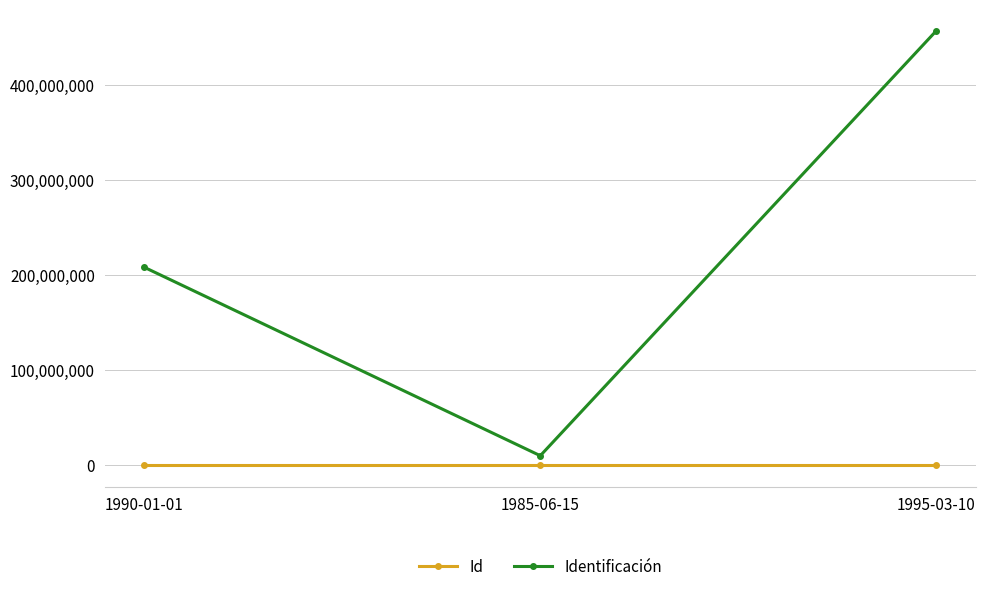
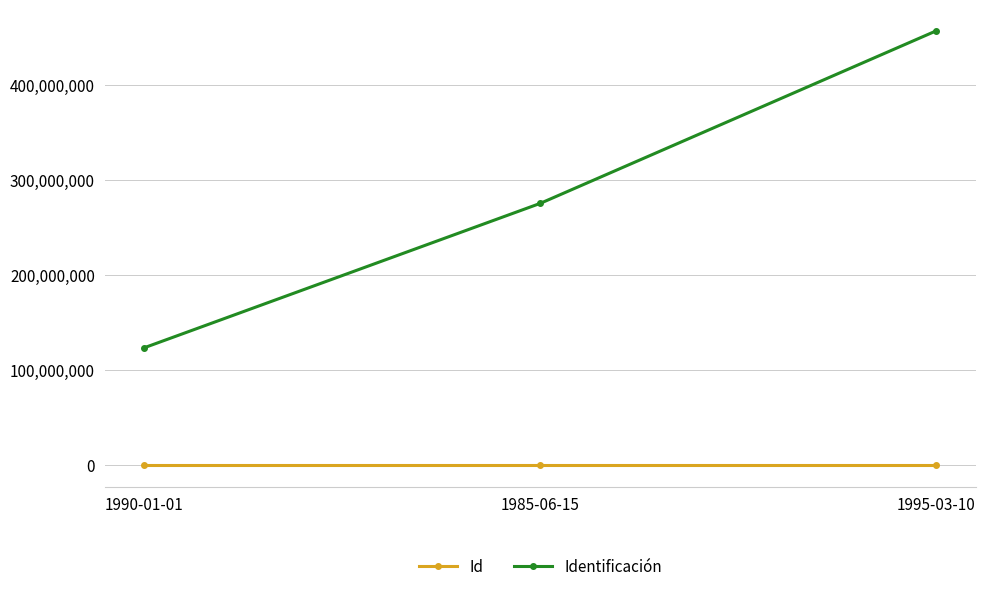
Identificación, 1990-01-01: 210,000,000 -> 120,000,000
Identificación, 1985-06-15: 10,000,000 -> 280,000,000
